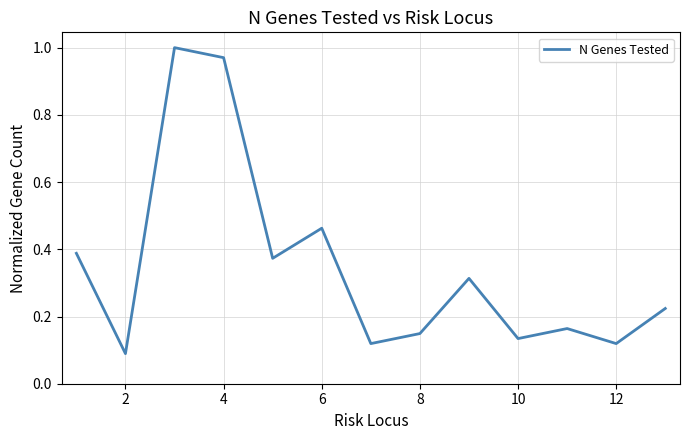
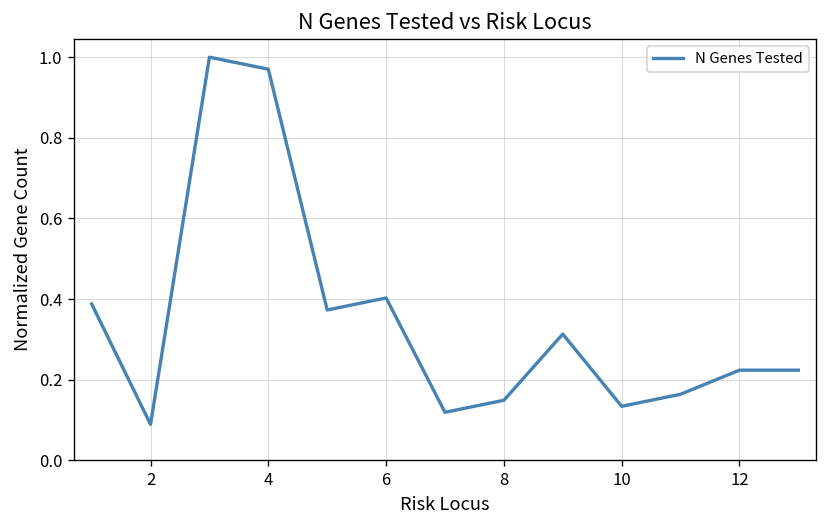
6: 0.46 -> 0.40
12: 0.12 -> 0.22
